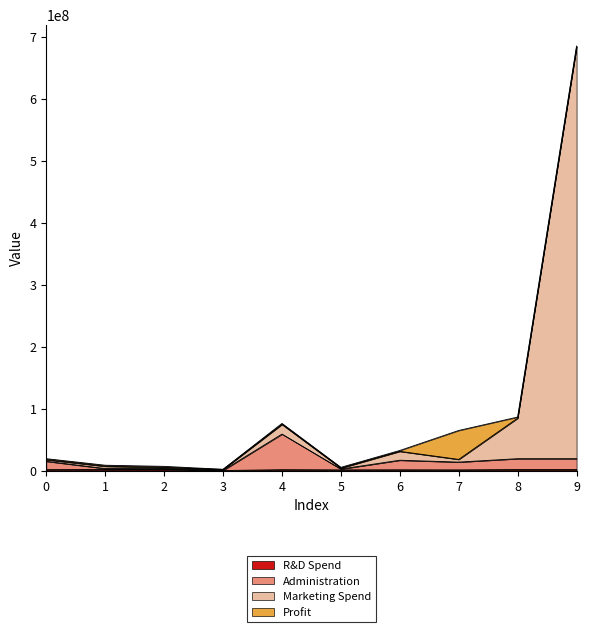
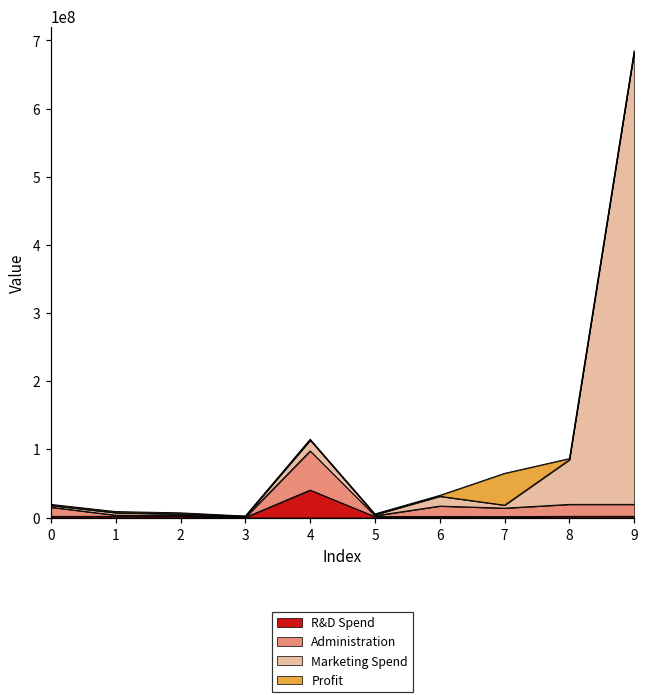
R&D Spend, 4: 0 -> 40000000
